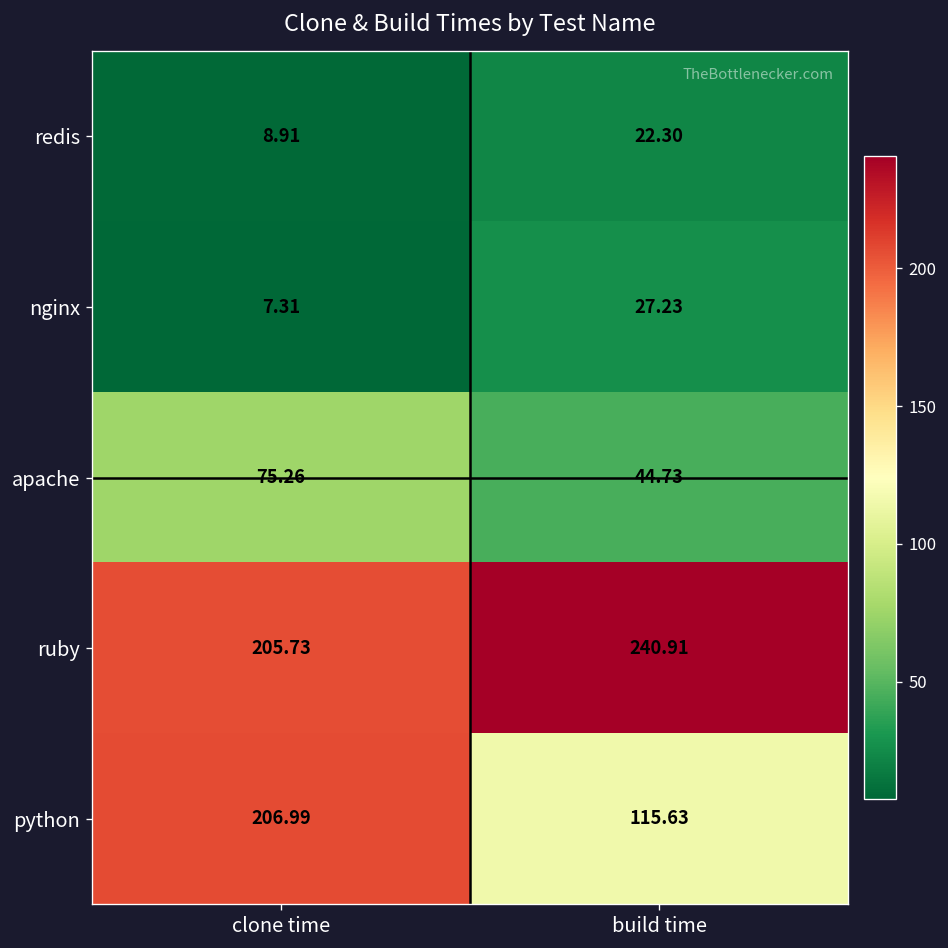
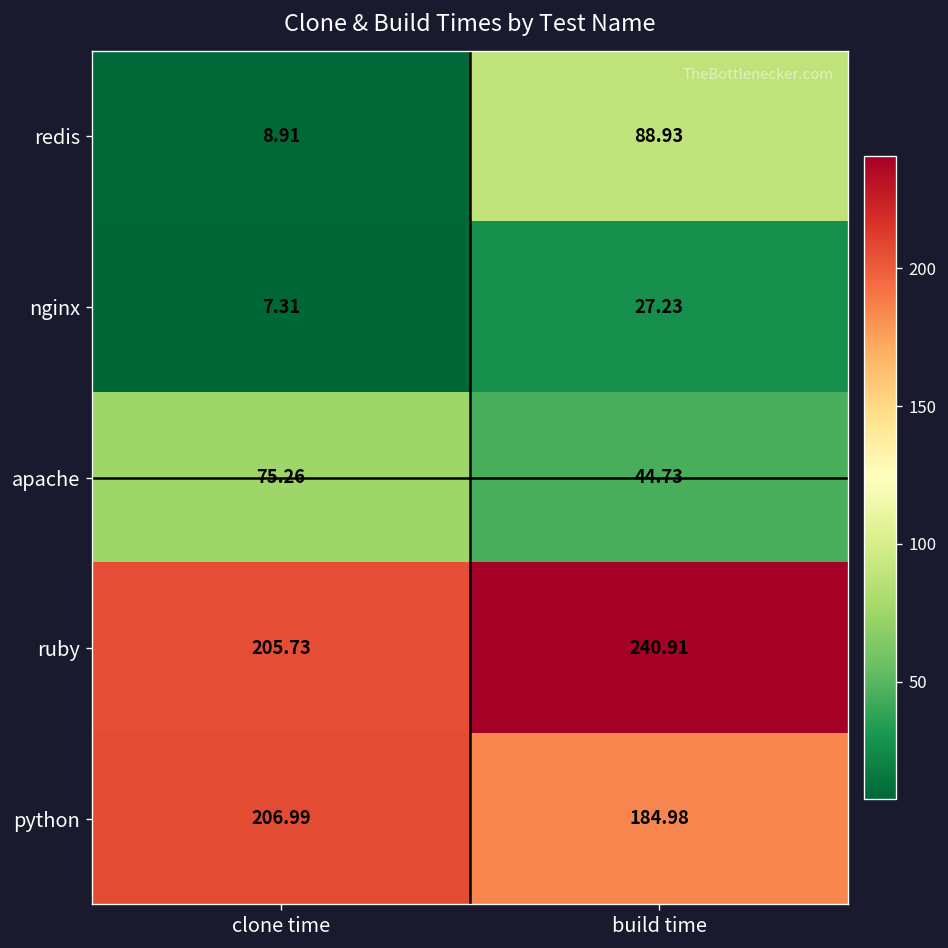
redis, build time: 22.30 -> 88.93
python, build time: 115.63 -> 184.98
